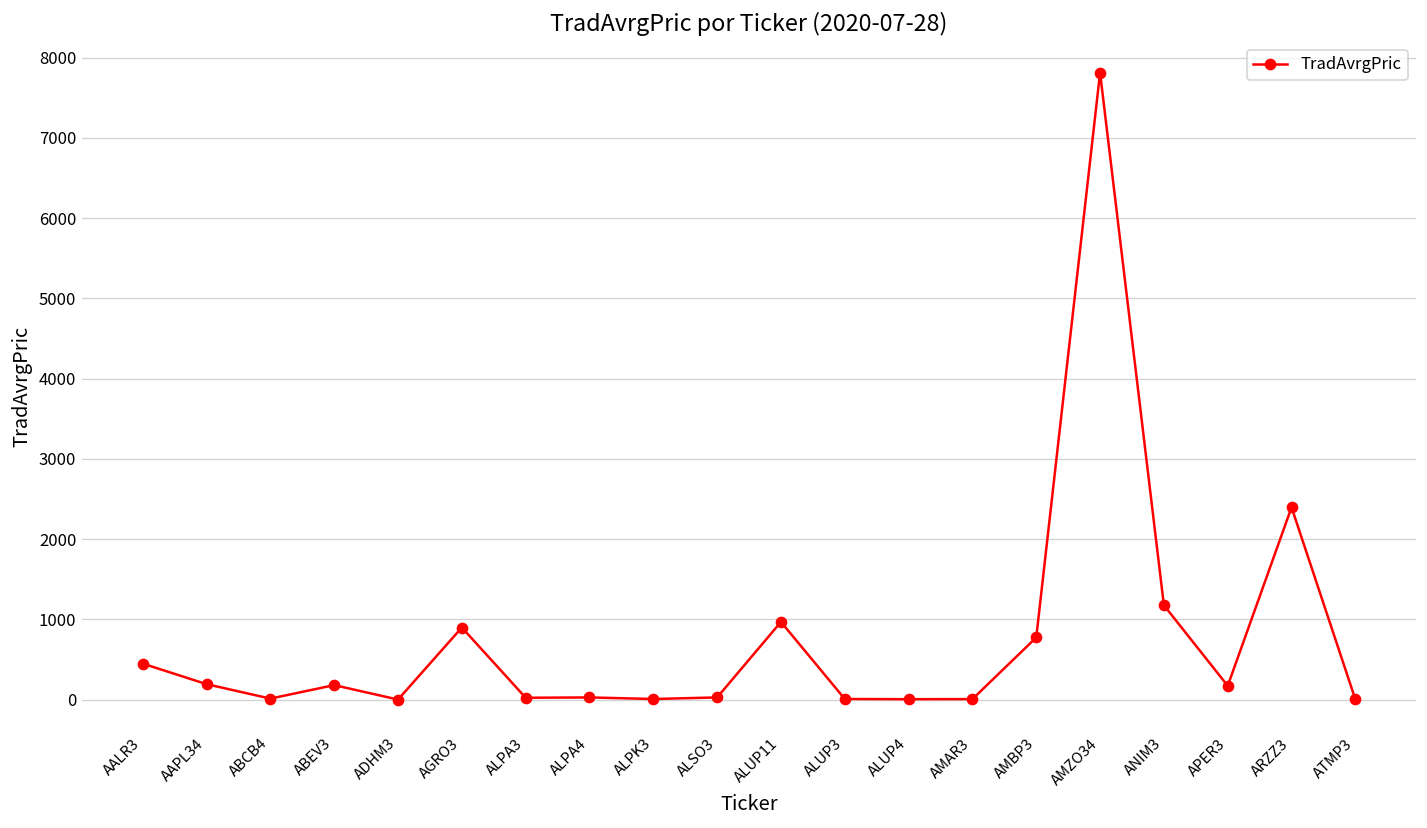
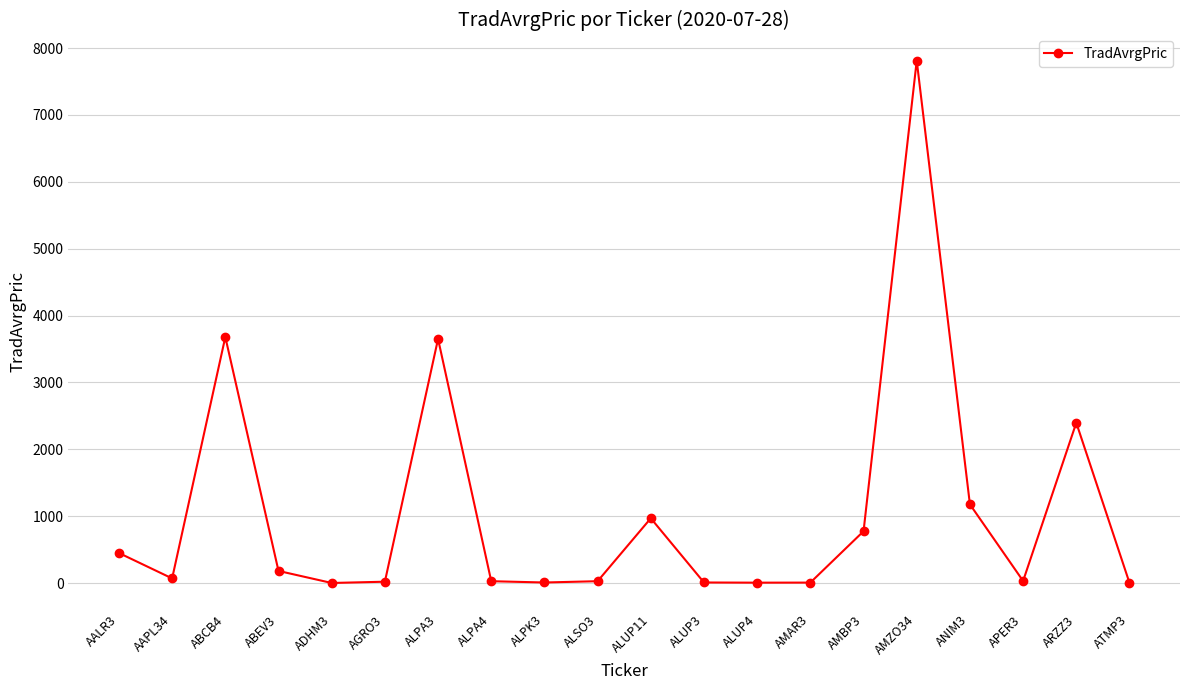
AAPL34: 200 -> 100
ABCB4: 0 -> 3700
AGRO3: 900 -> 0
ALPA3: 0 -> 3700
APER3: 200 -> 0
